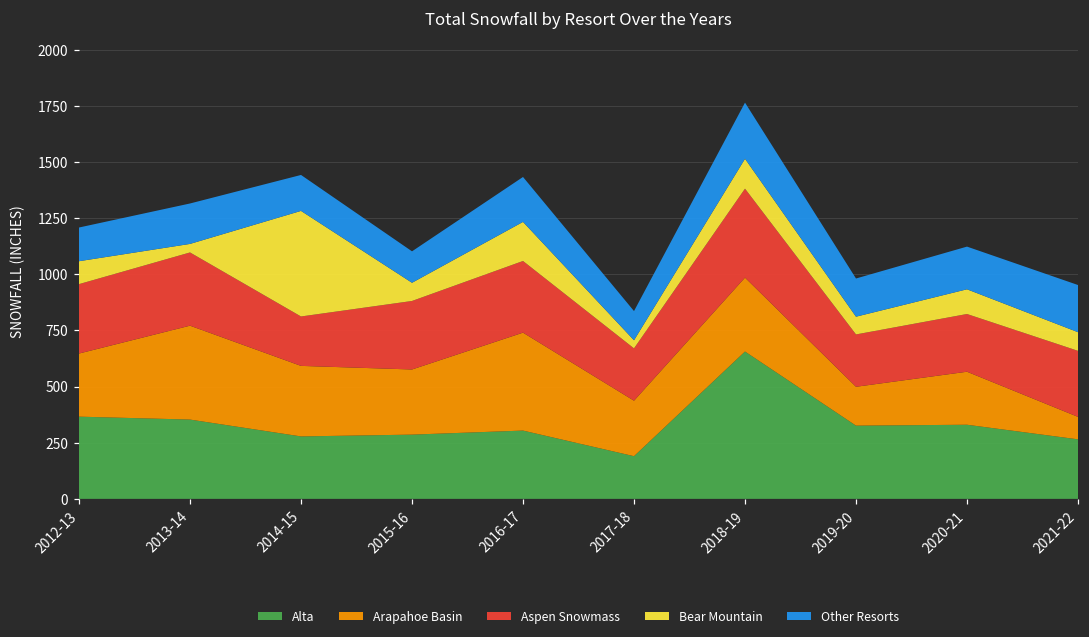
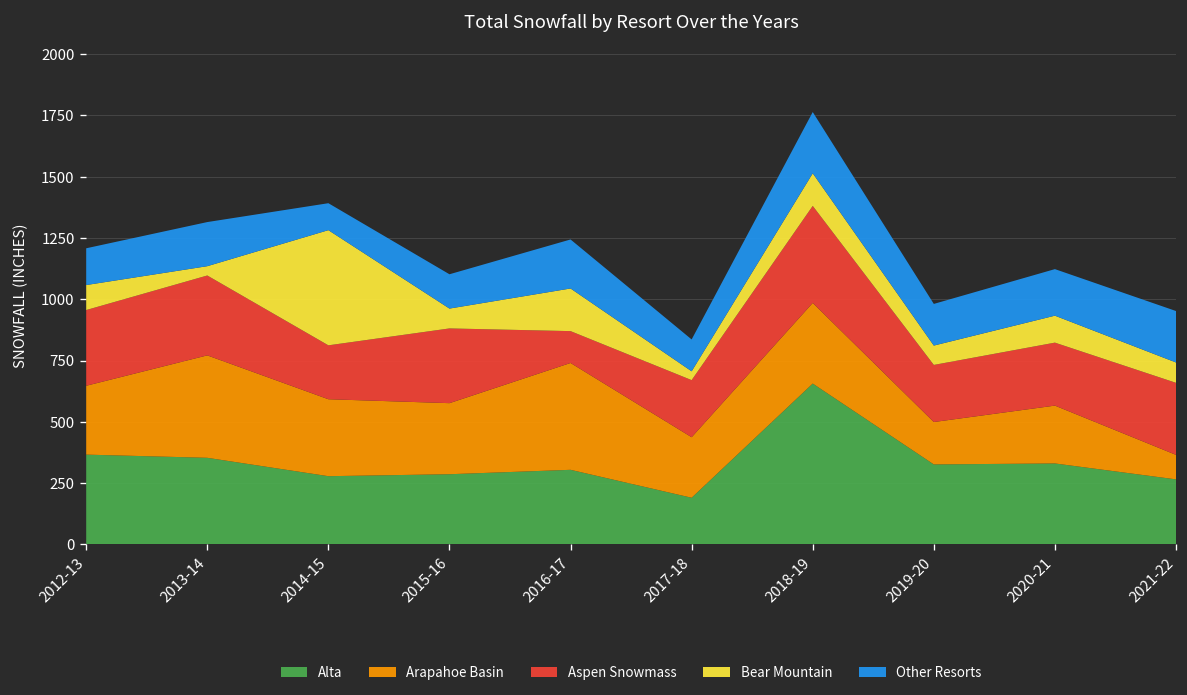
Other Resorts, 2014-15: 160 -> 110
Aspen Snowmass, 2016-17: 320 -> 130
